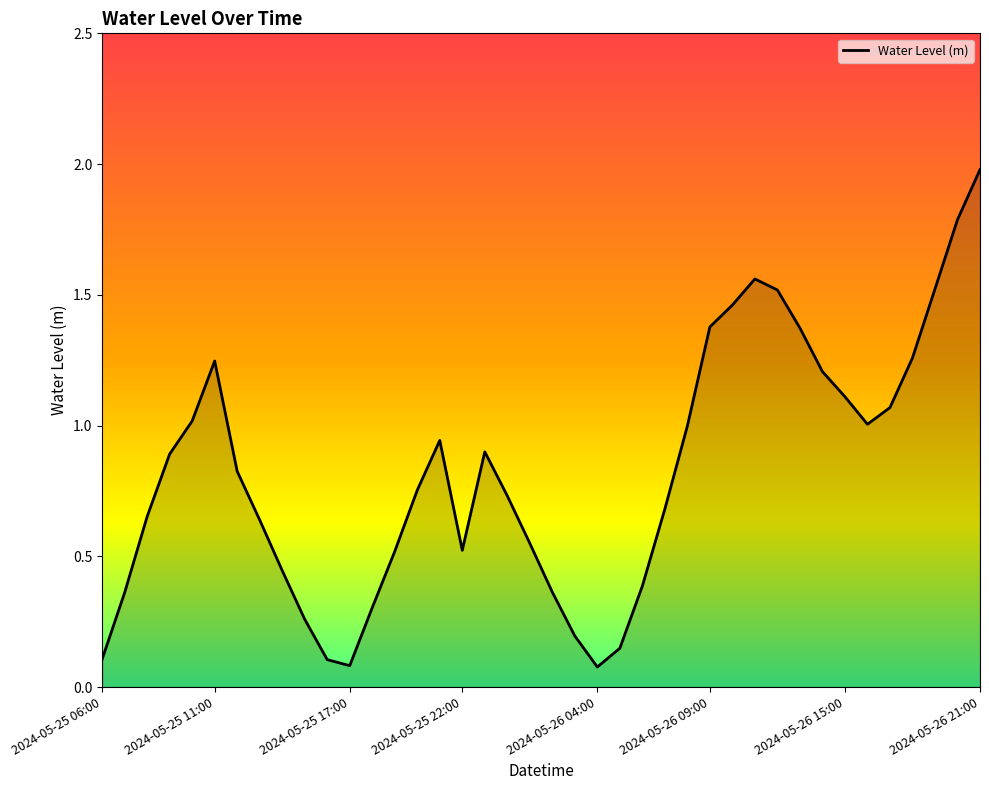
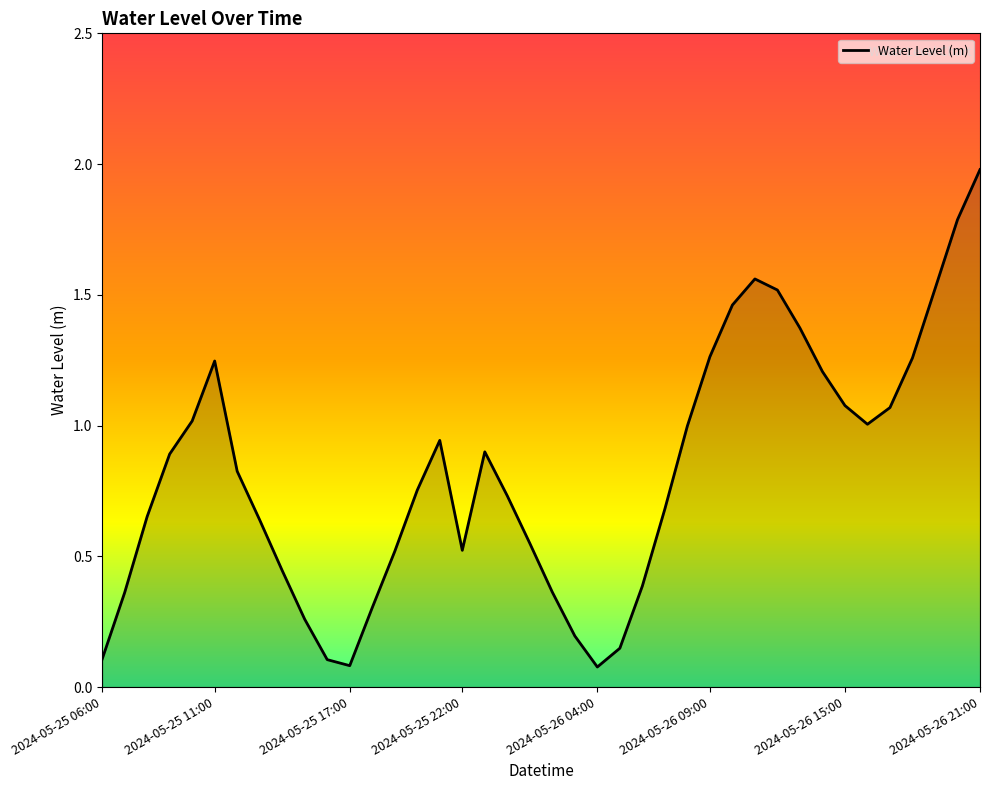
2024-05-26 09:00: 1.38 -> 1.26
2024-05-26 15:00: 1.11 -> 1.08
